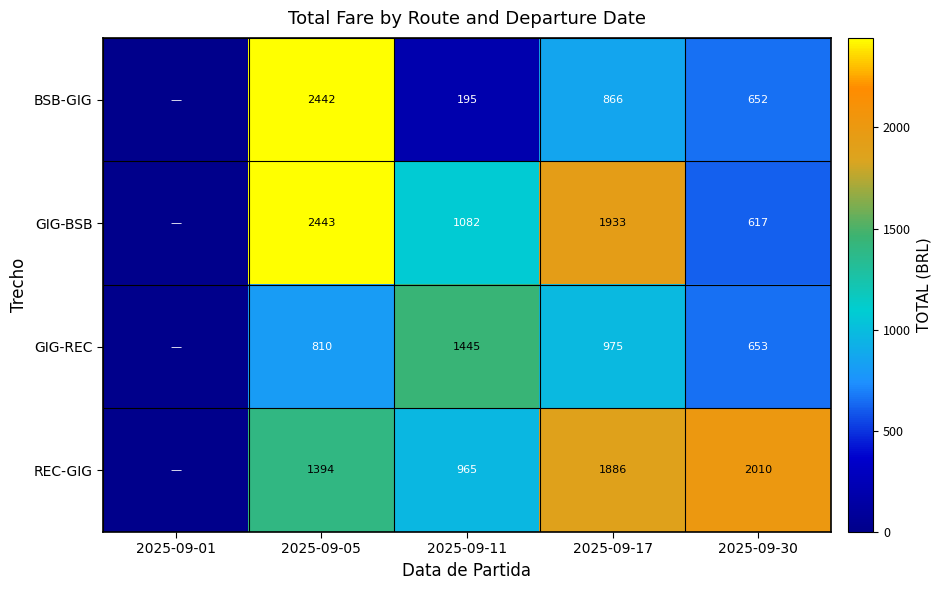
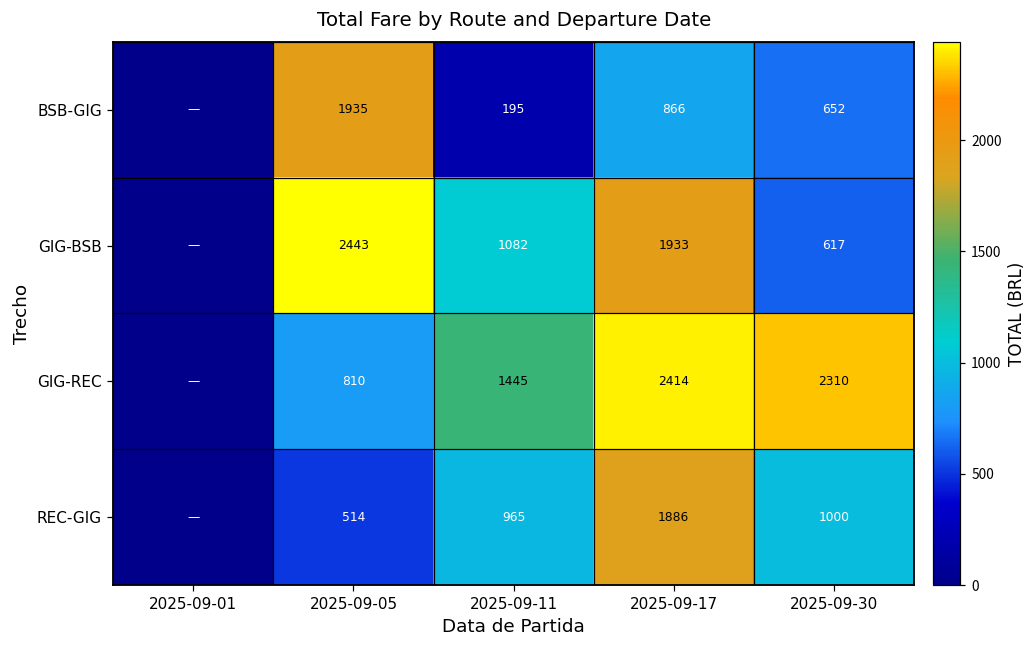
BSB-GIG, 2025-09-05: 2442 -> 1935
GIG-REC, 2025-09-17: 975 -> 2414
GIG-REC, 2025-09-30: 653 -> 2310
REC-GIG, 2025-09-05: 1394 -> 514
REC-GIG, 2025-09-30: 2010 -> 1000
